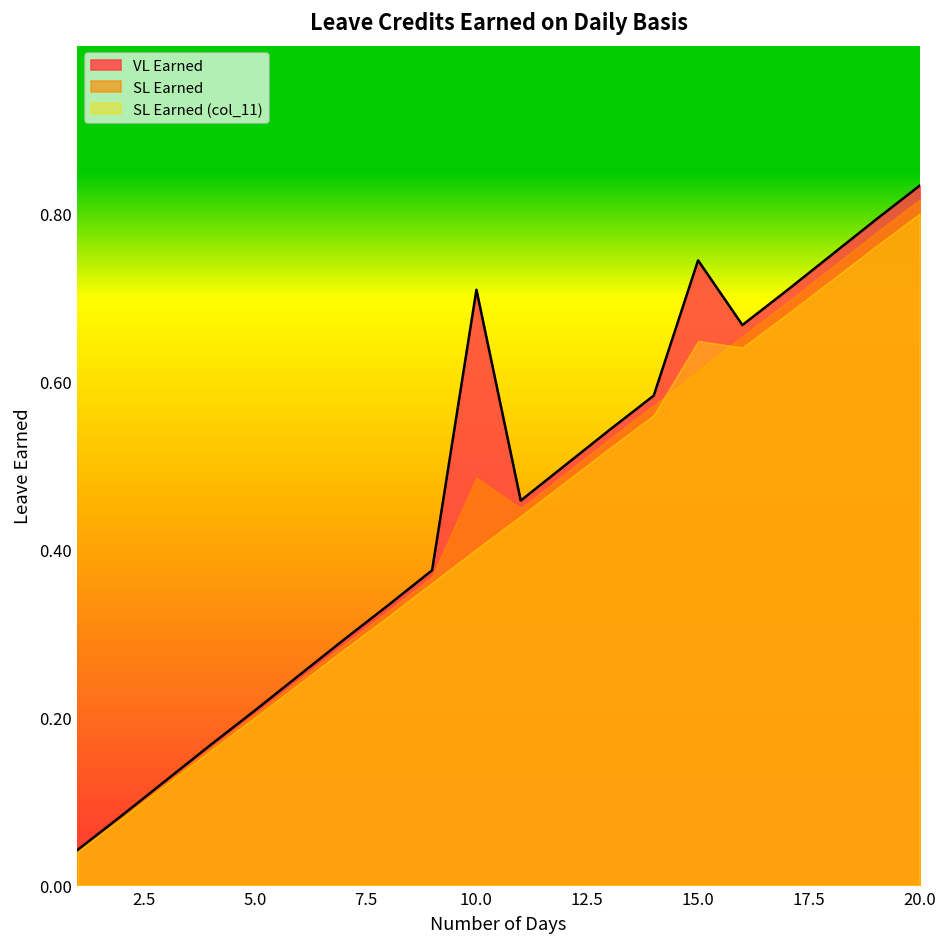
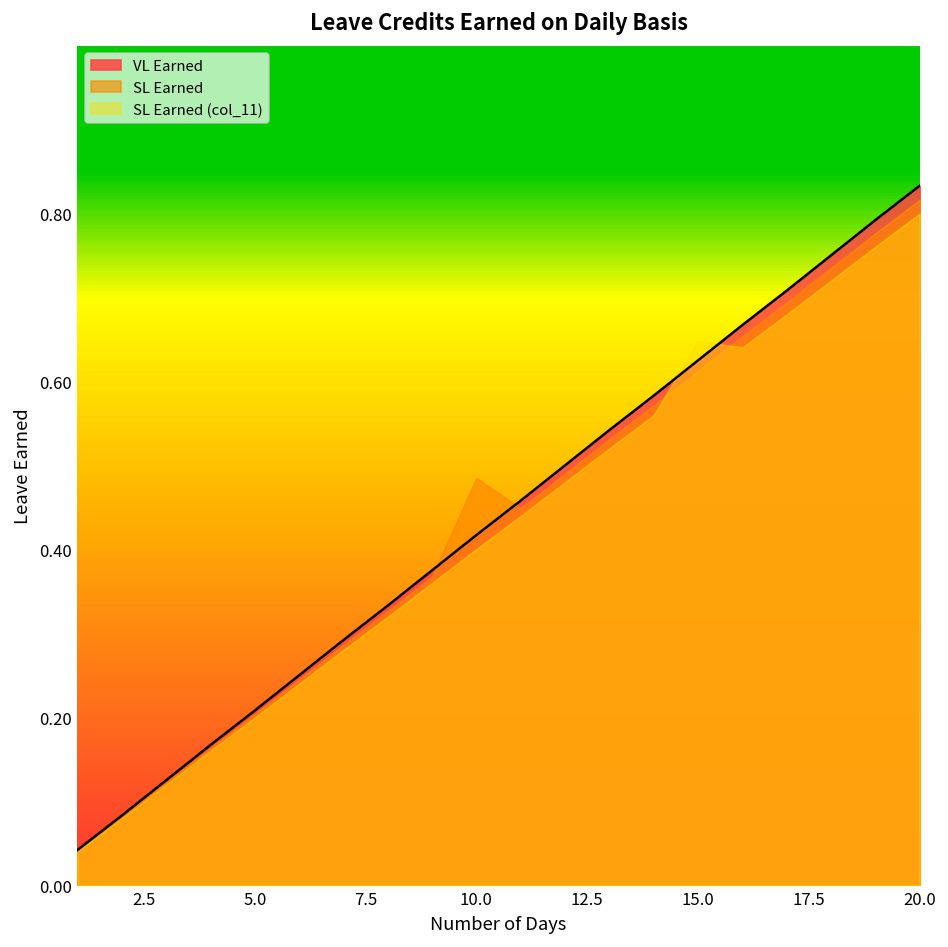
VL Earned, 10.0: 0.71 -> 0.42
VL Earned, 15.0: 0.74 -> 0.63
